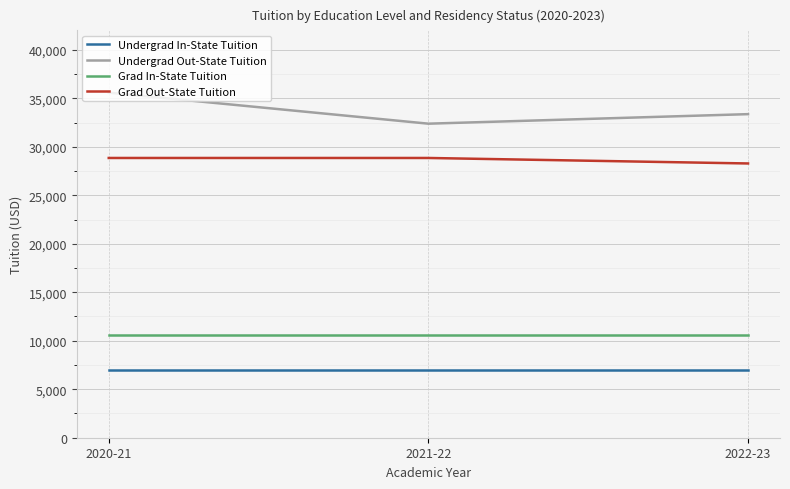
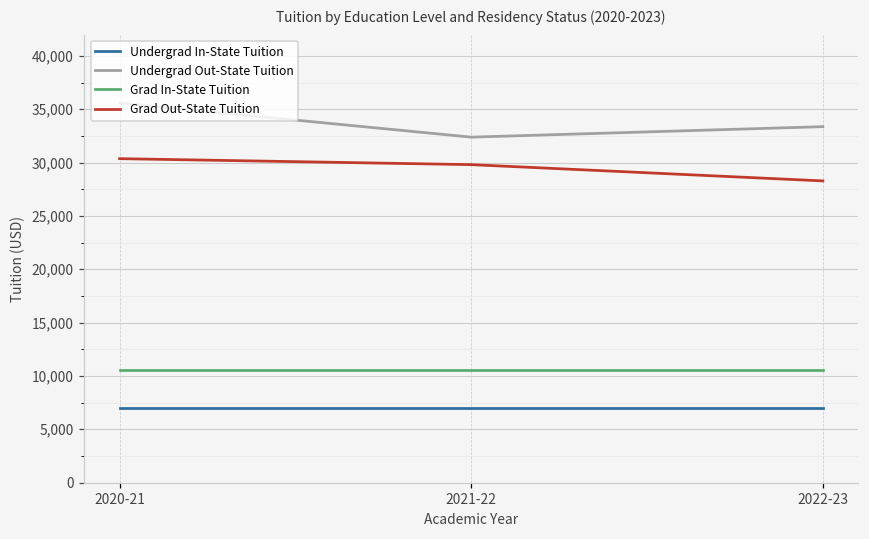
Grad Out-State Tuition, 2020-21: 29,000 -> 30,000
Grad Out-State Tuition, 2021-22: 29,000 -> 30,000
